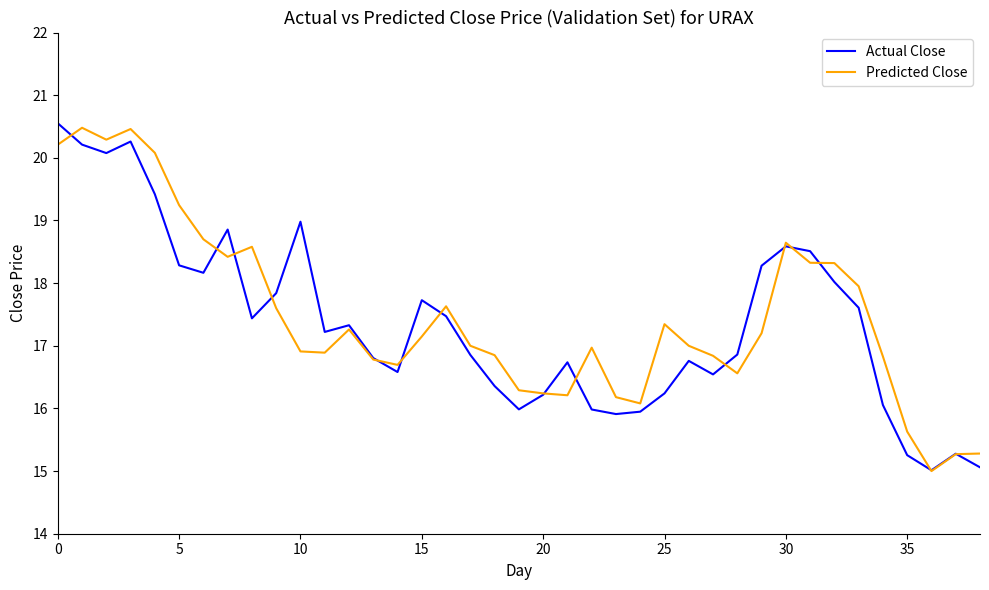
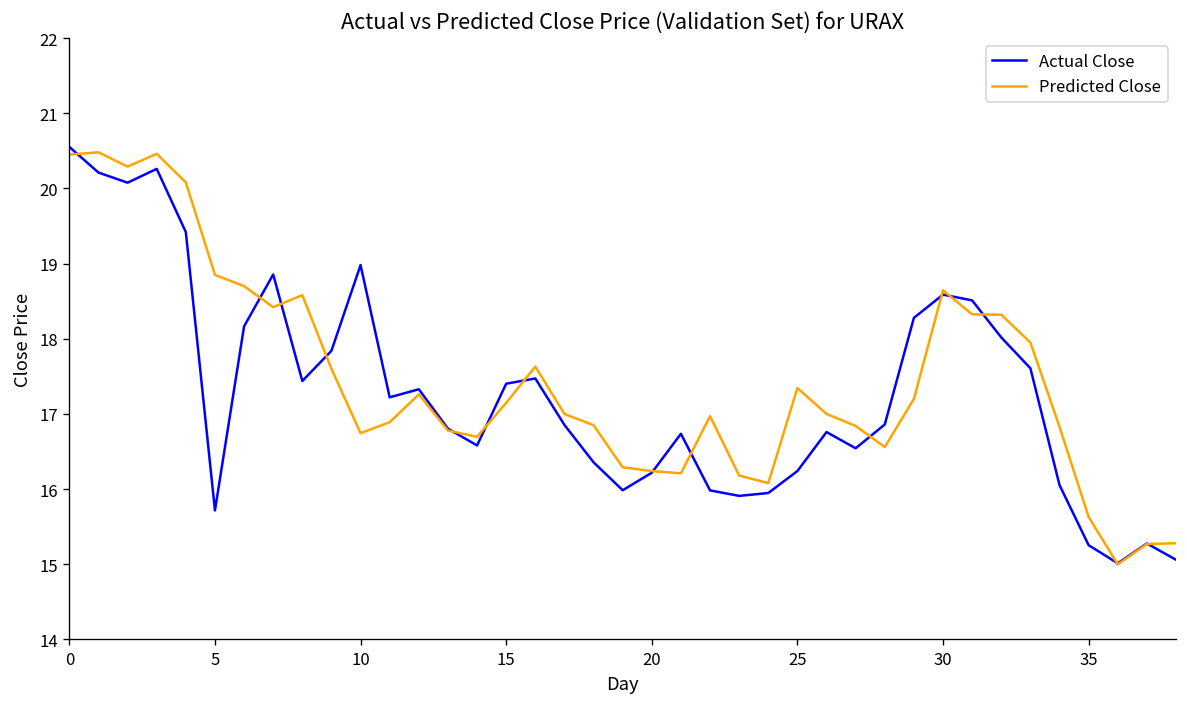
Predicted Close, 0: 20.2 -> 20.5
Actual Close, 5: 18.3 -> 15.7
Predicted Close, 5: 19.2 -> 18.9
Predicted Close, 10: 16.9 -> 16.7
Actual Close, 15: 17.7 -> 17.4
